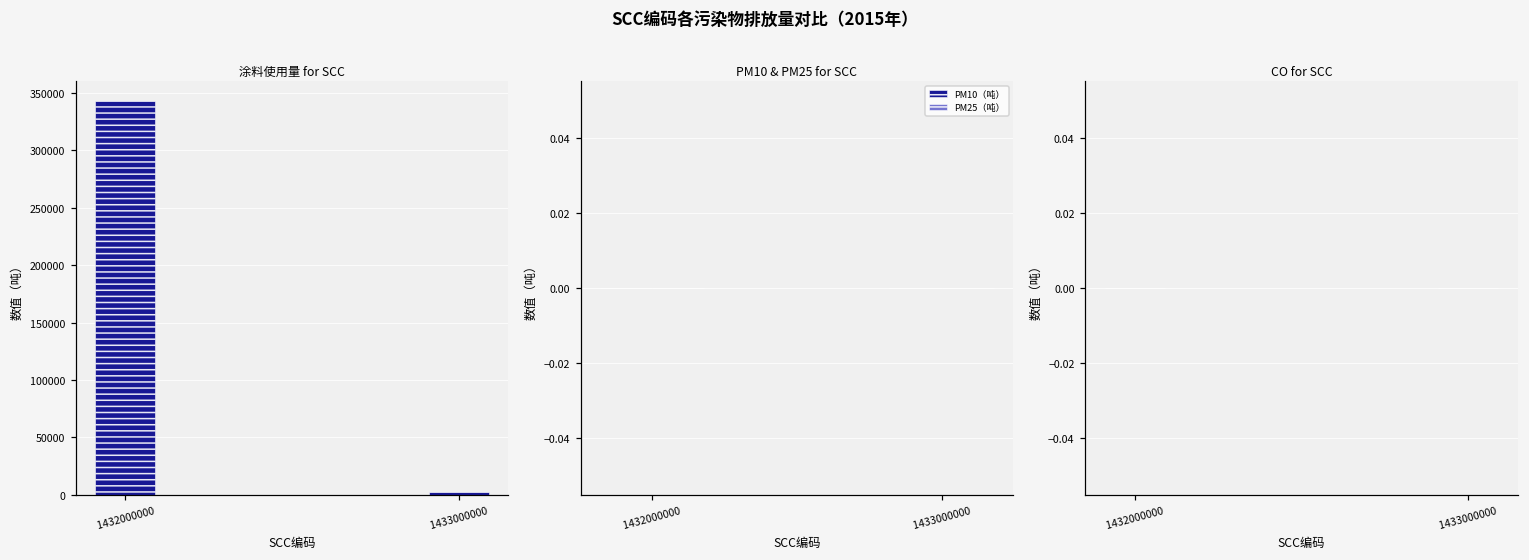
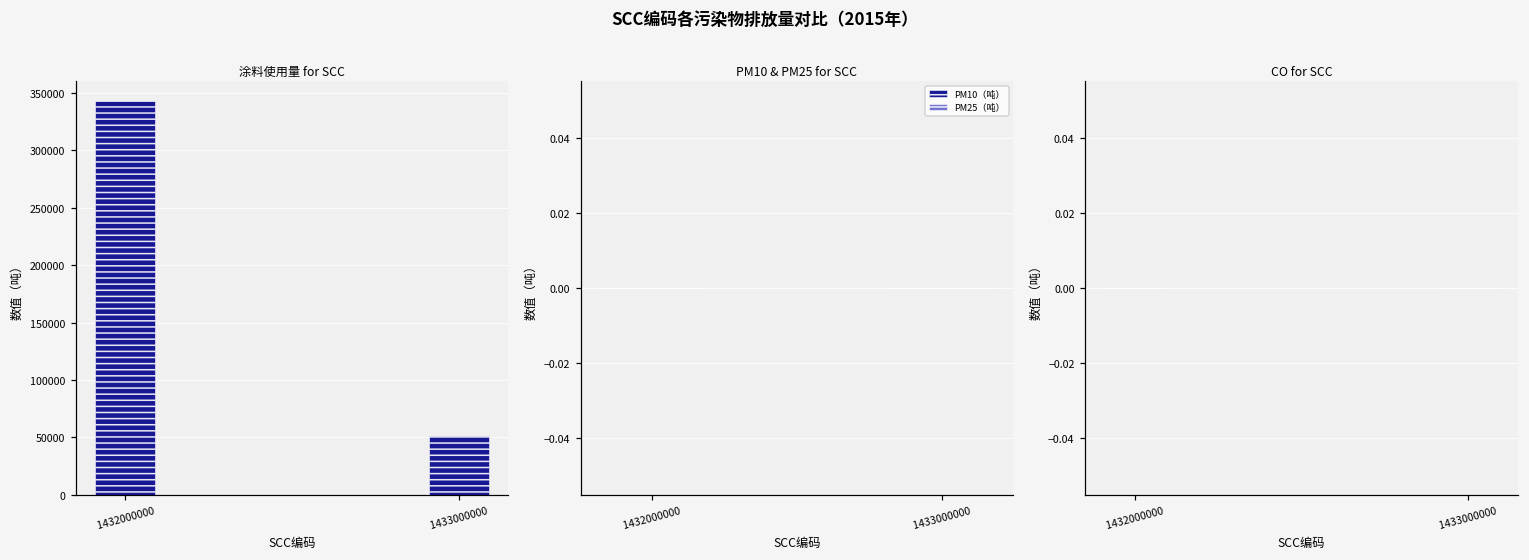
涂料使用量 for SCC, 1433000000: 2000 -> 51000
